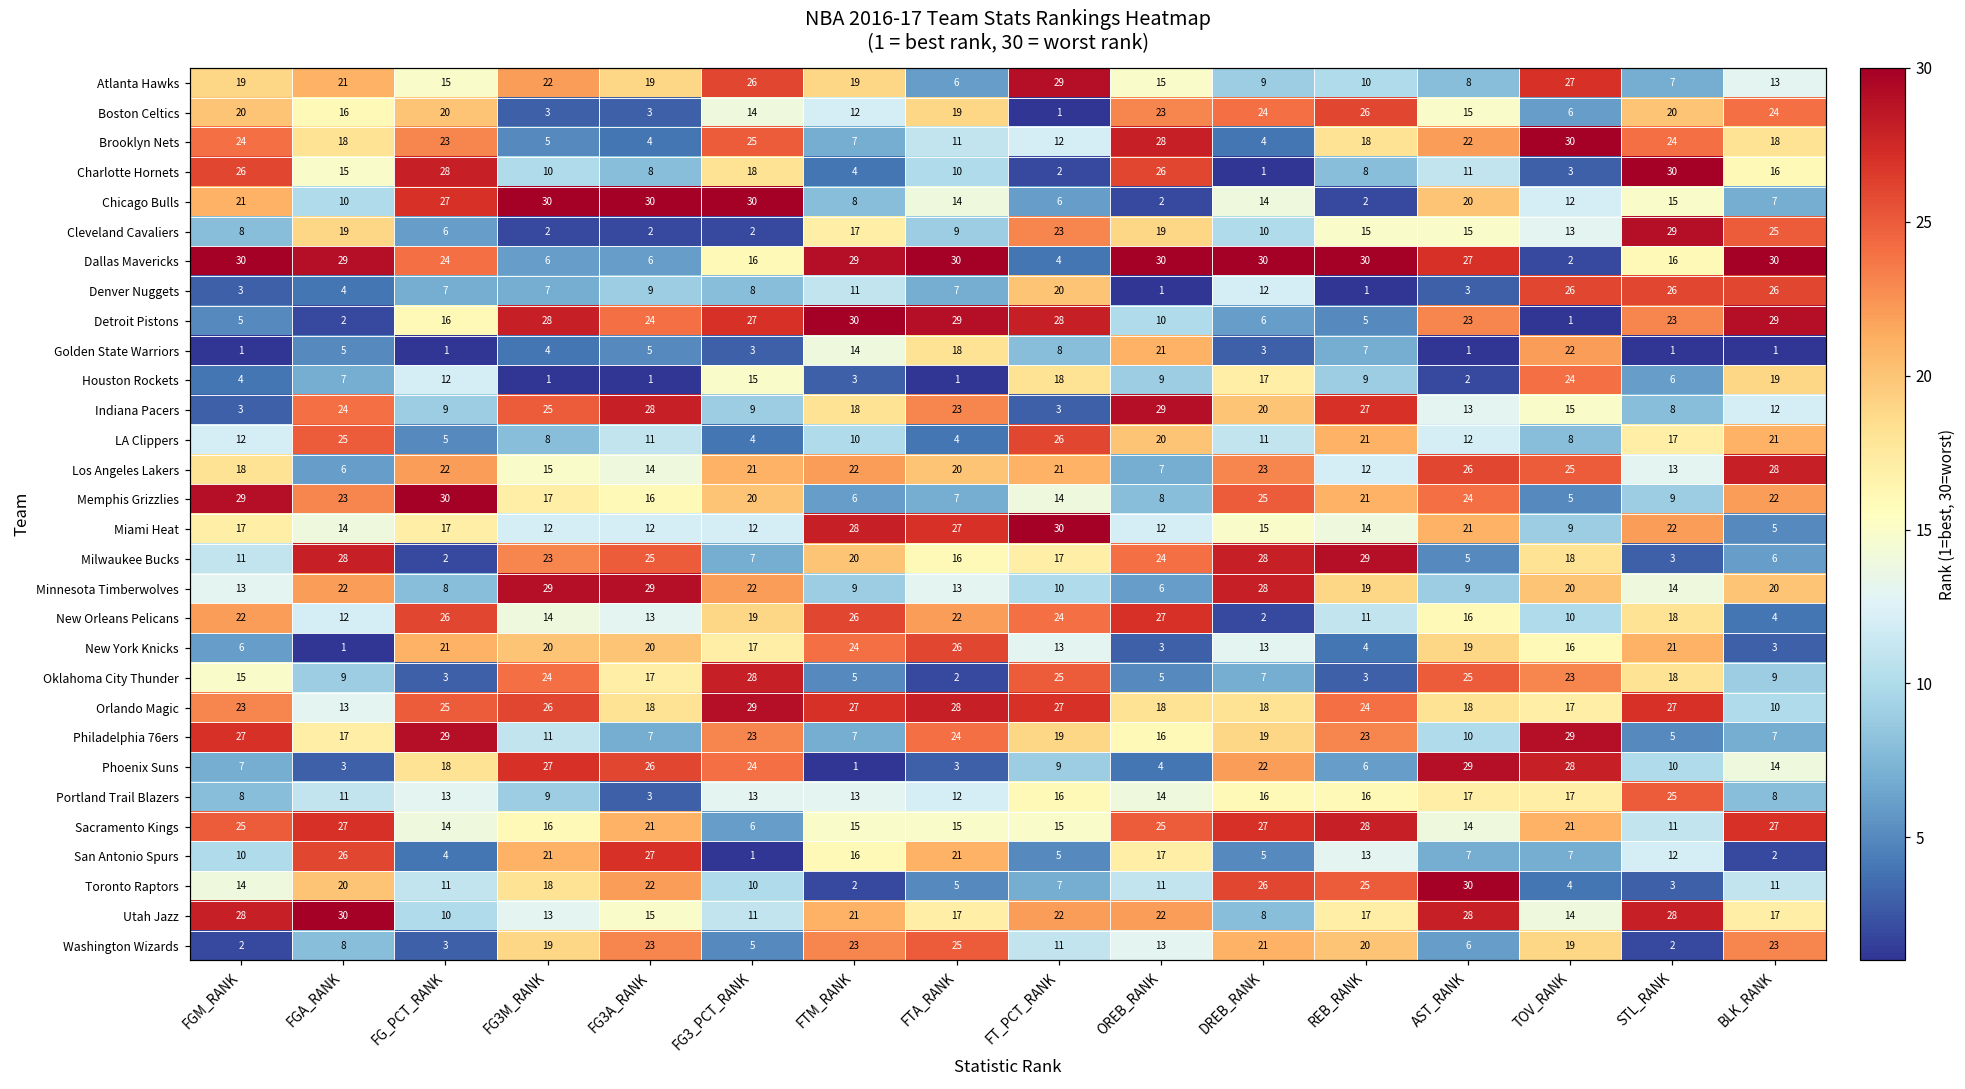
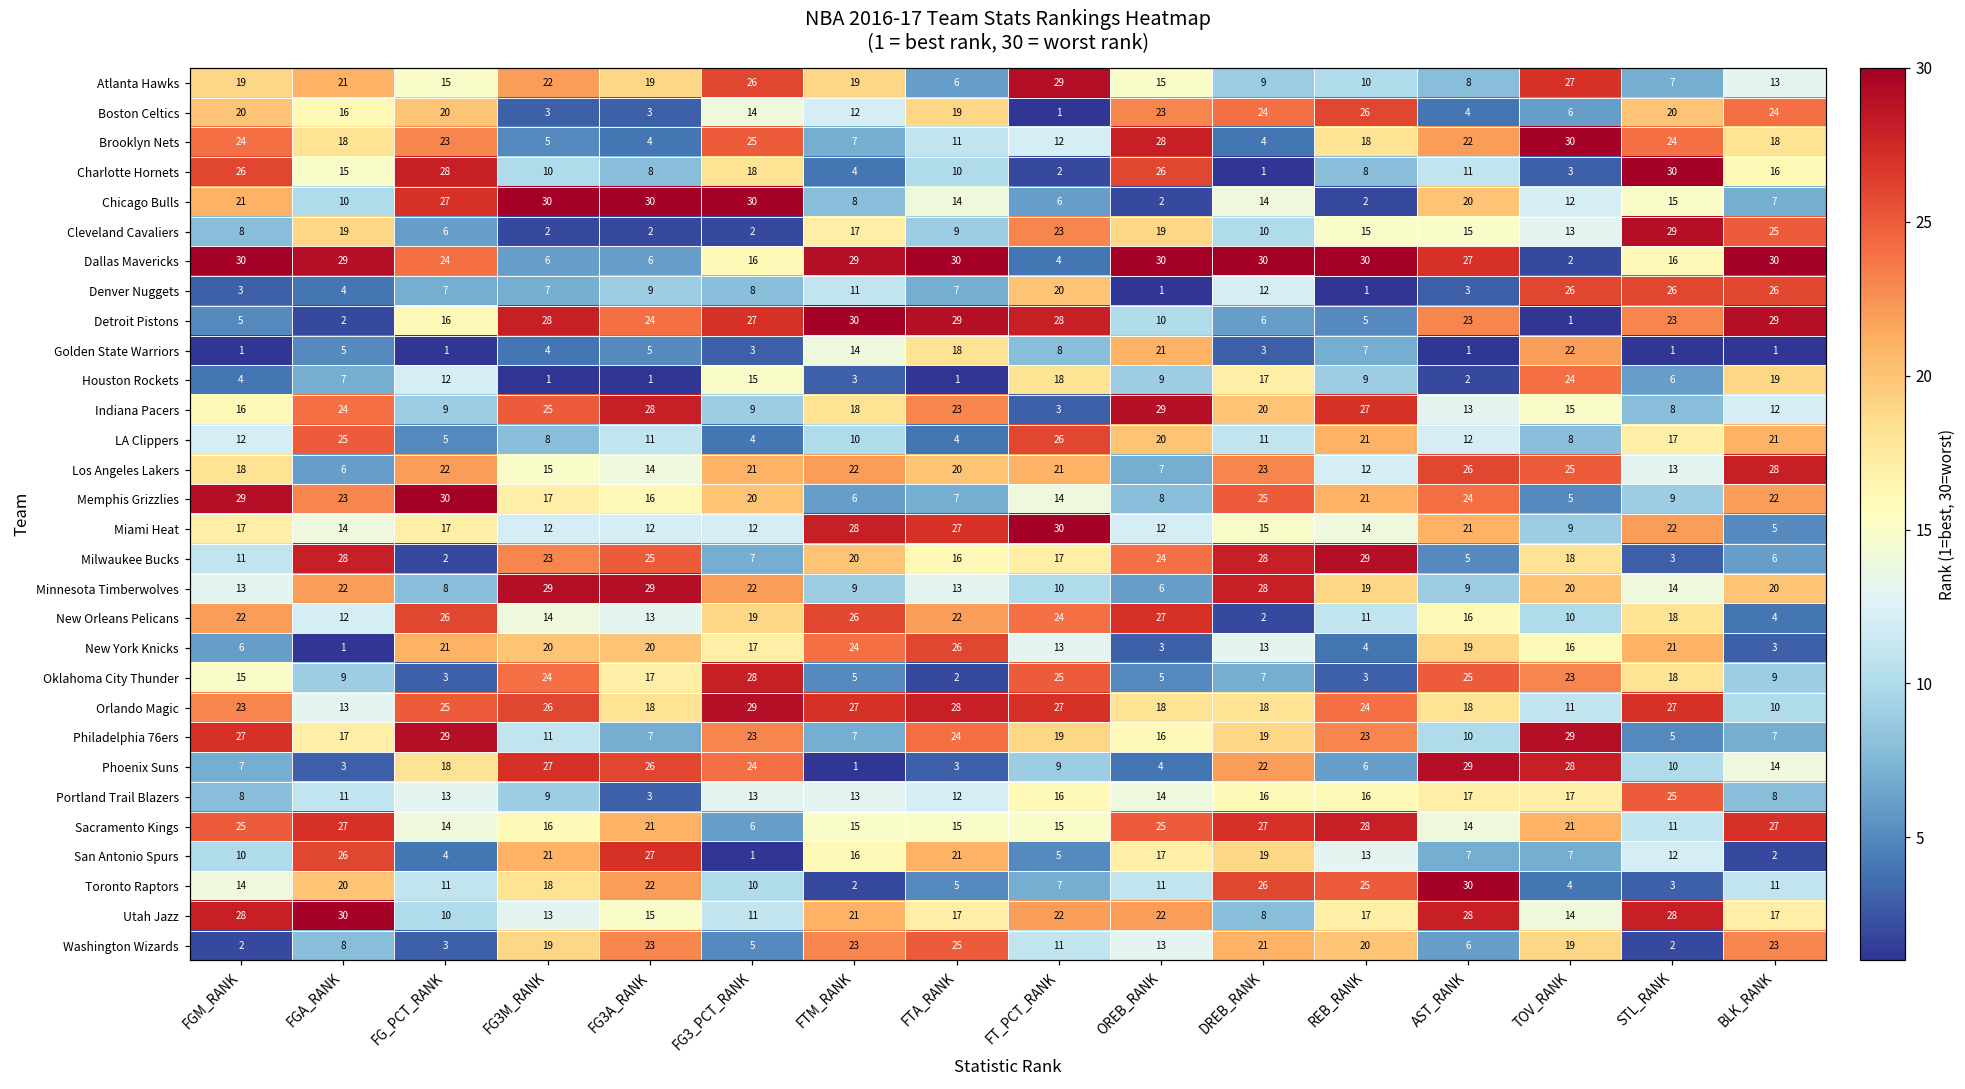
Boston Celtics, AST_RANK: 15 -> 4
Indiana Pacers, FGM_RANK: 3 -> 16
Orlando Magic, TOV_RANK: 17 -> 11
San Antonio Spurs, DREB_RANK: 5 -> 19
